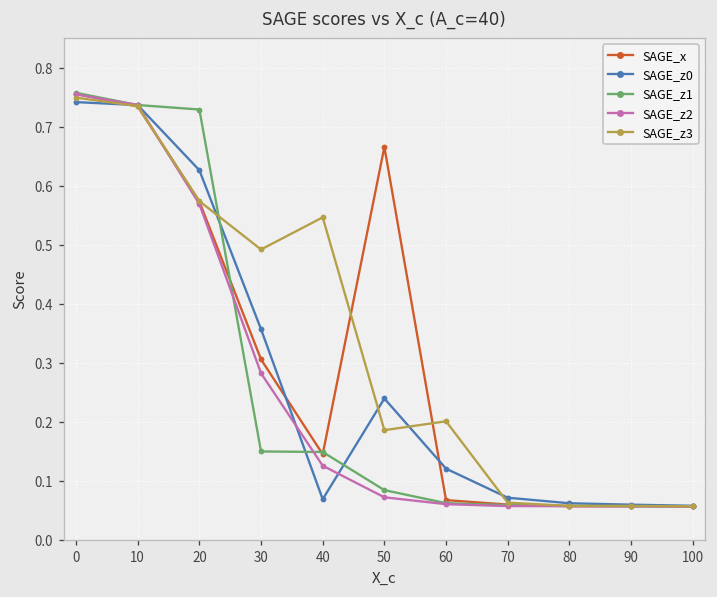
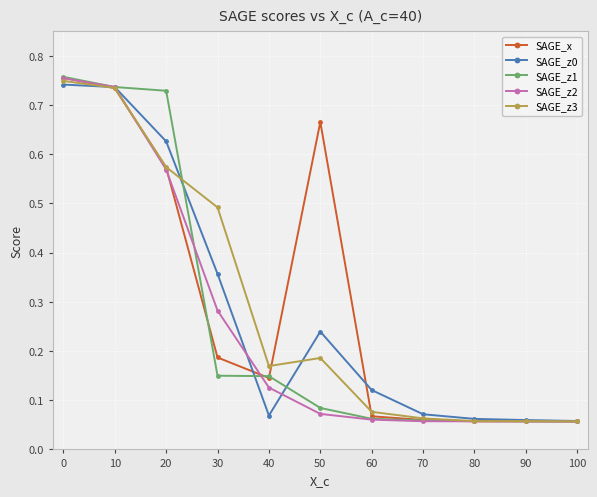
SAGE_x, 30: 0.31 -> 0.19
SAGE_z3, 40: 0.55 -> 0.17
SAGE_z3, 60: 0.20 -> 0.08
